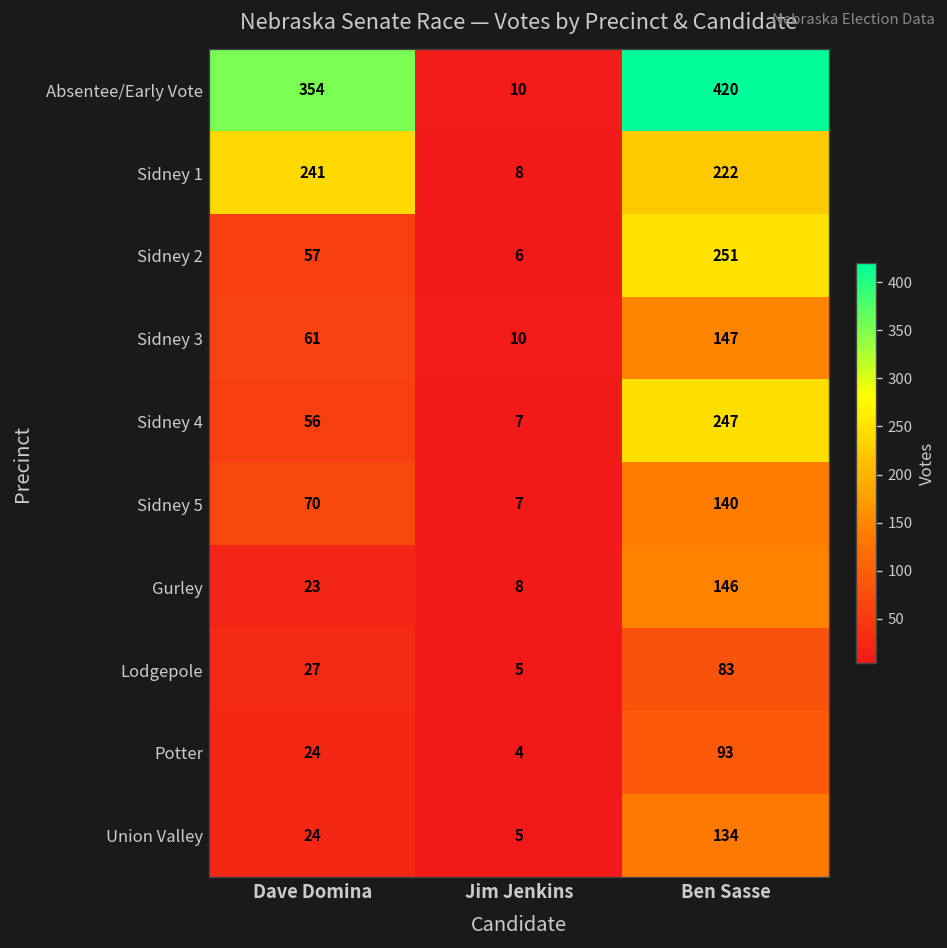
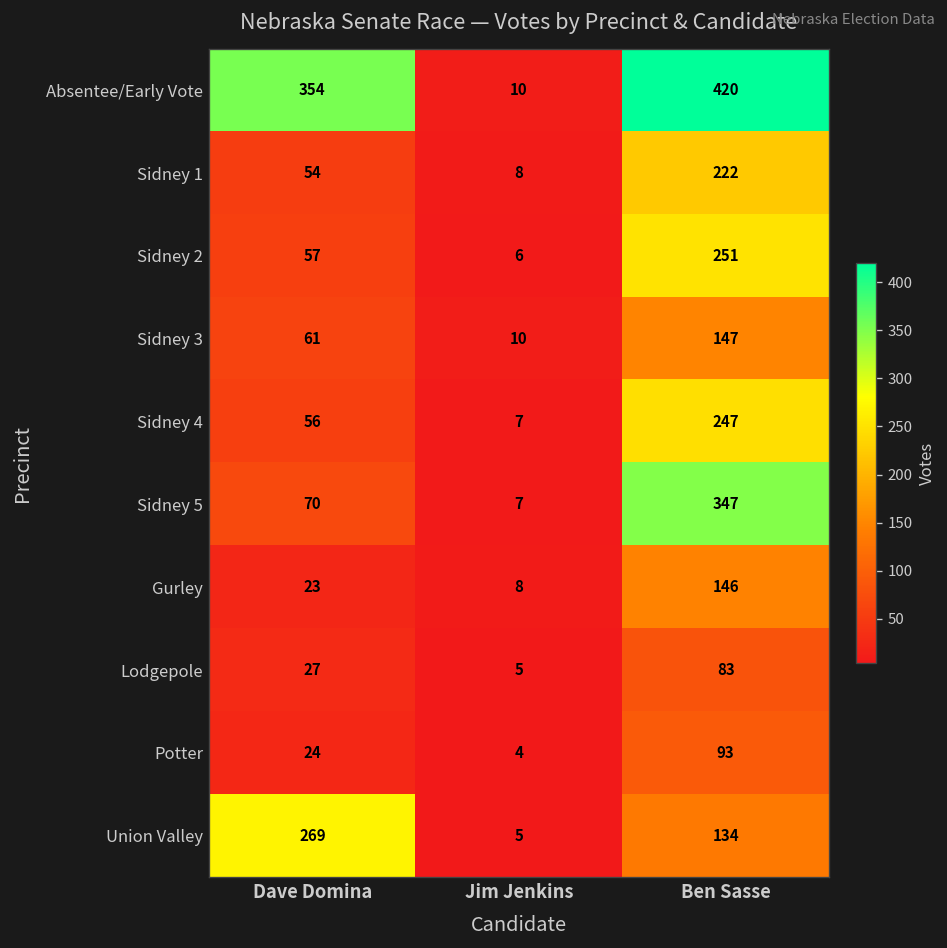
Sidney 1, Dave Domina: 241 -> 54
Sidney 5, Ben Sasse: 140 -> 347
Union Valley, Dave Domina: 24 -> 269
